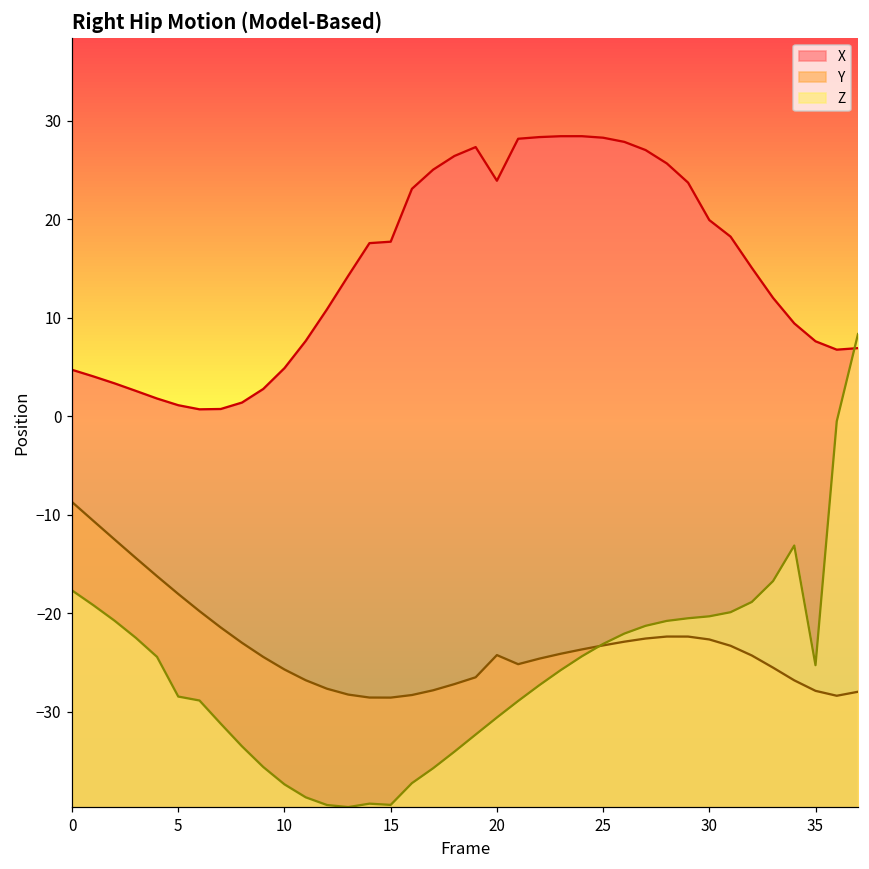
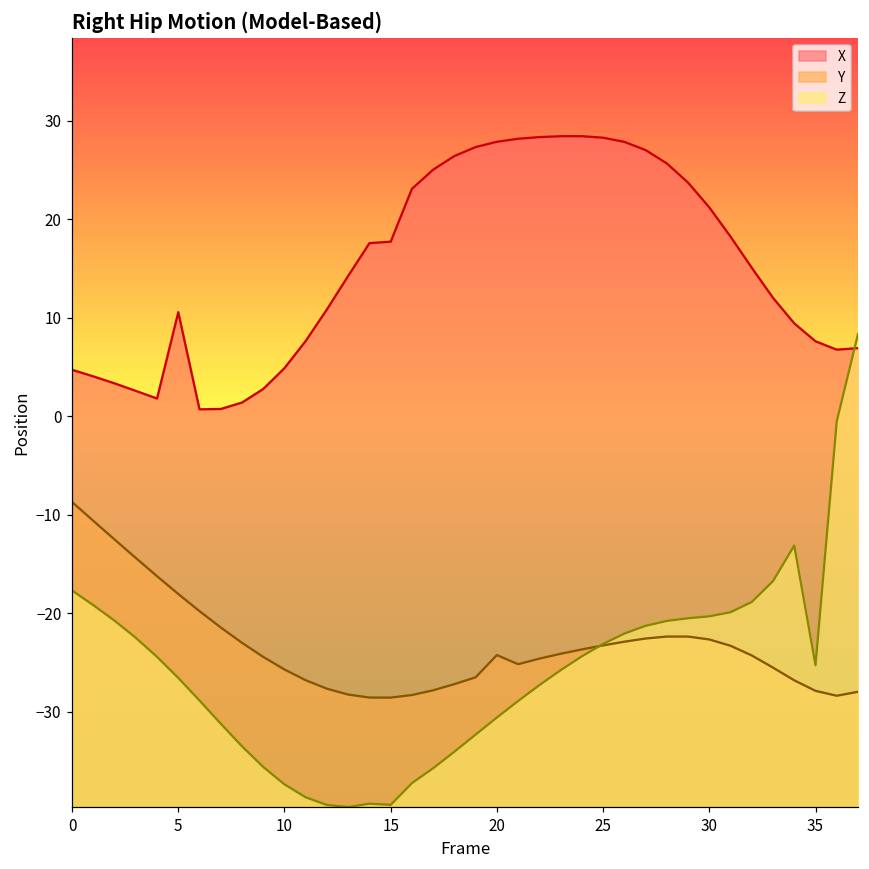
X, 5: 1 -> 11
Z, 5: -28 -> -27
X, 20: 24 -> 28
X, 30: 20 -> 21
